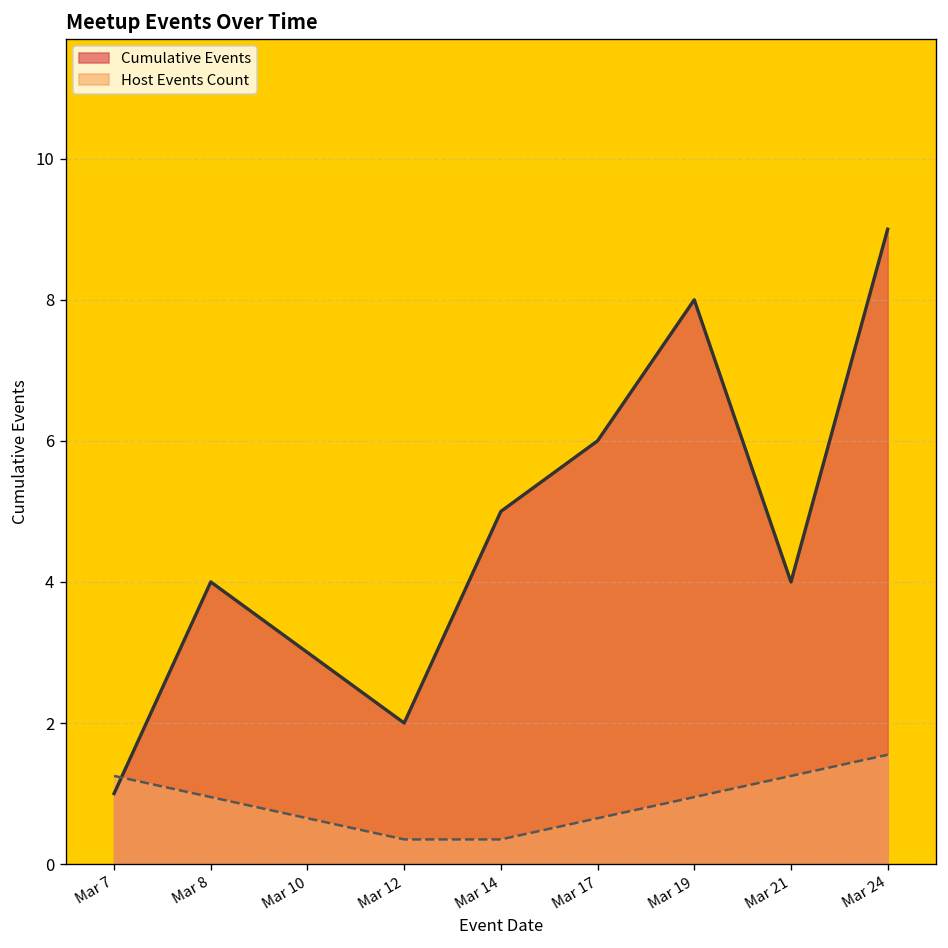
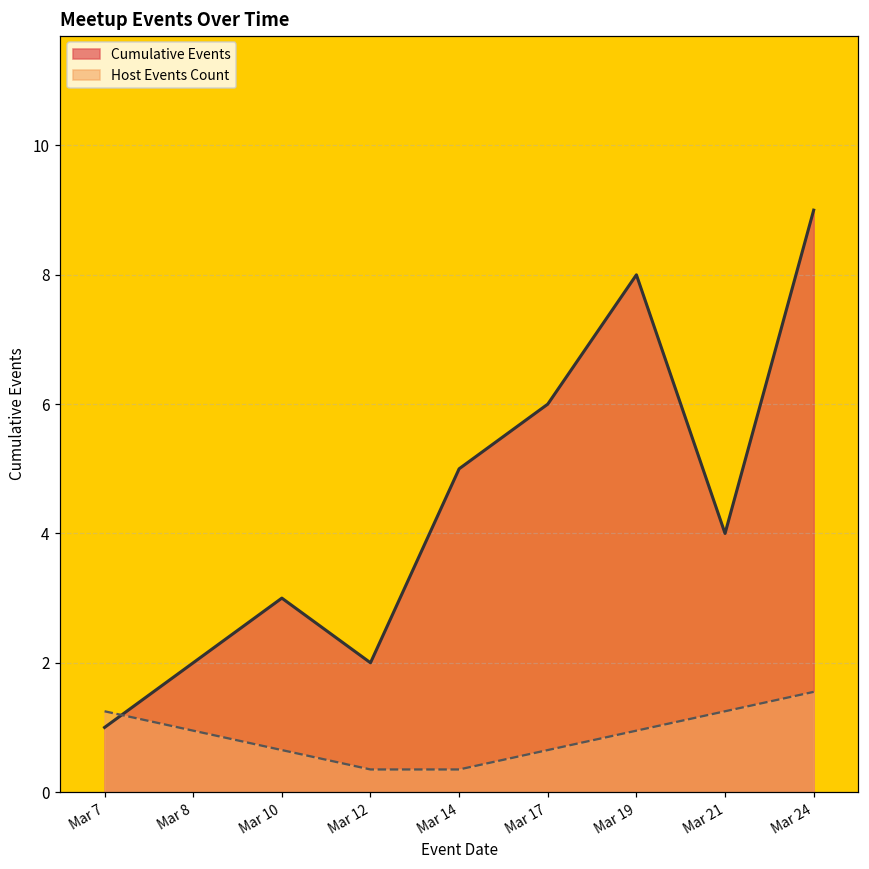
Cumulative Events, Mar 8: 4.0 -> 2.0
